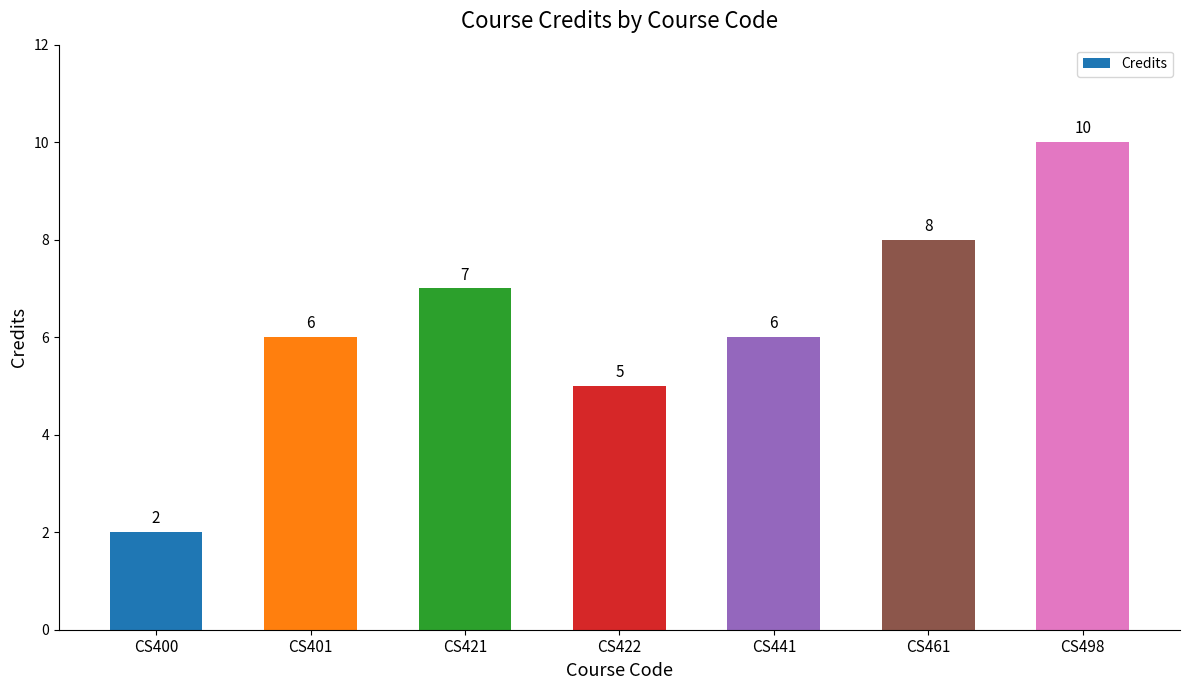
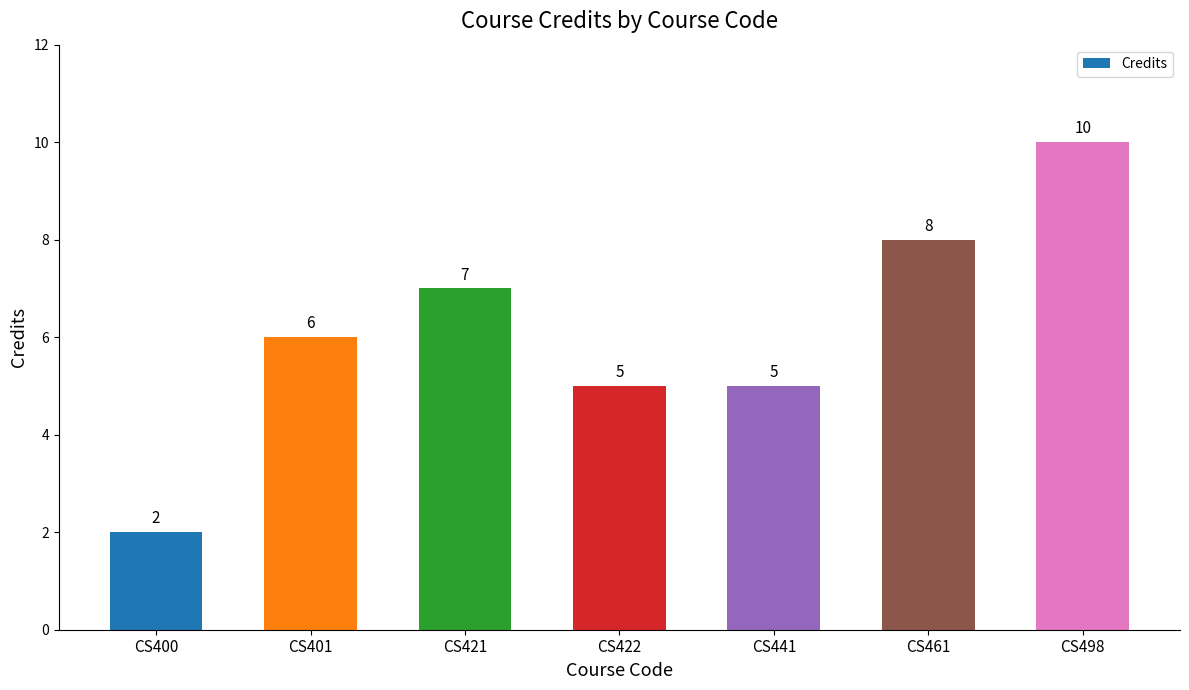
CS441: 6 -> 5
